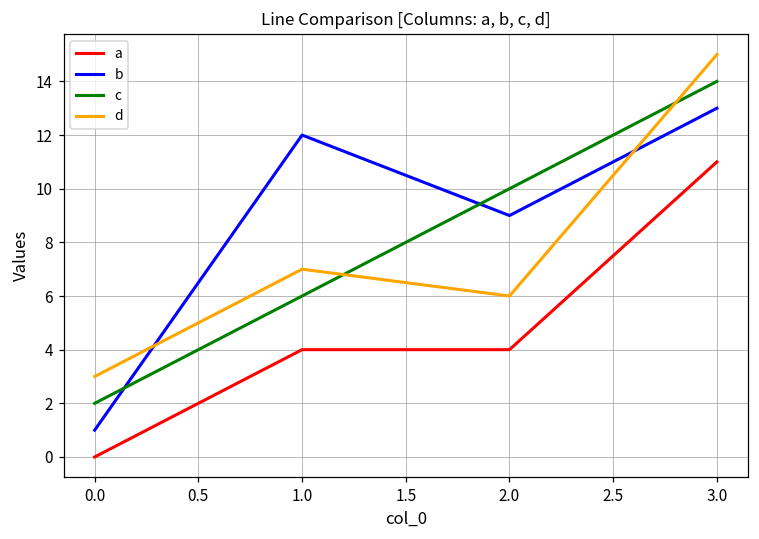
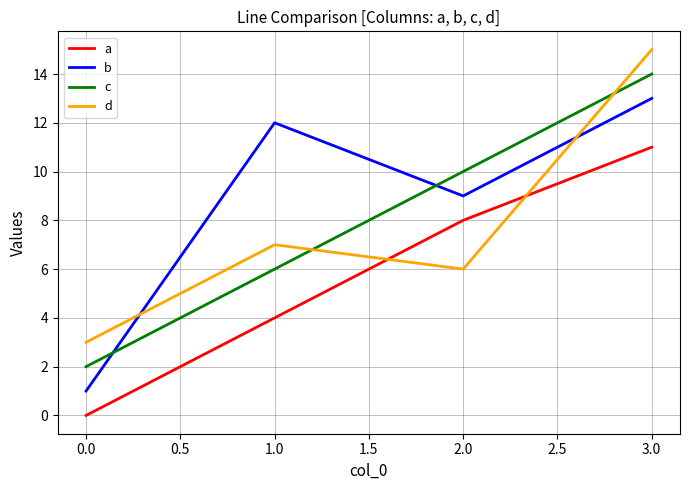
a, 2.0: 4 -> 8
